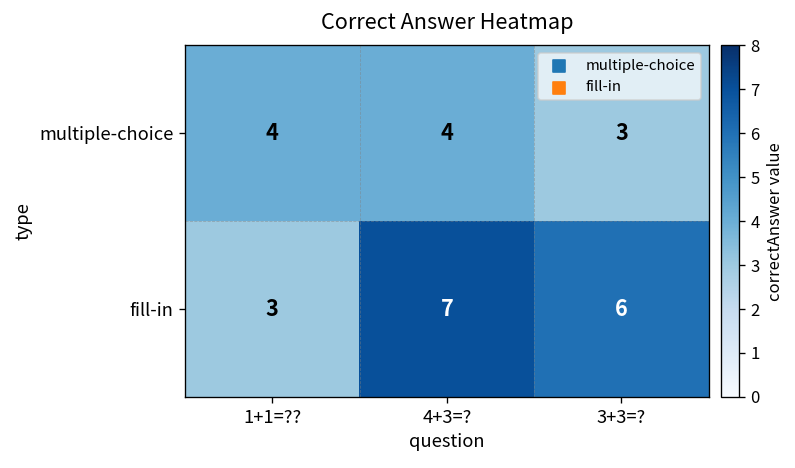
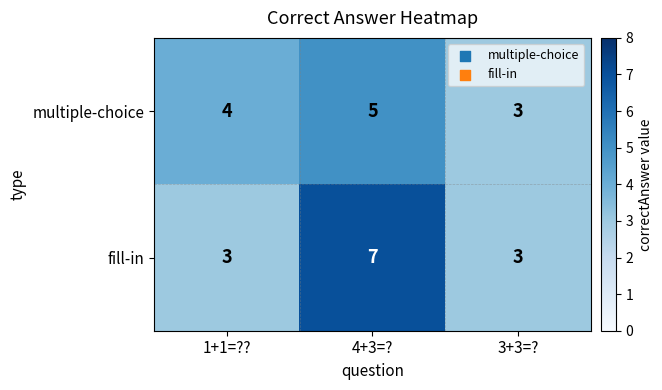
multiple-choice, 4+3=?: 4 -> 5
fill-in, 3+3=?: 6 -> 3
